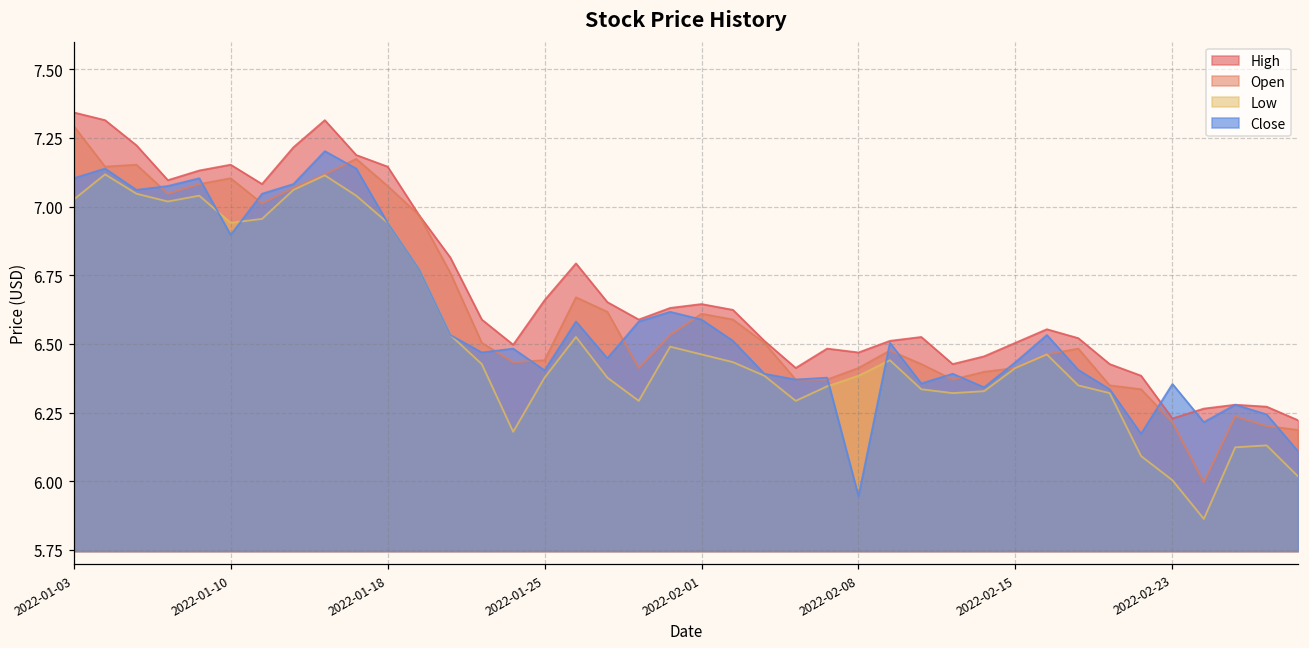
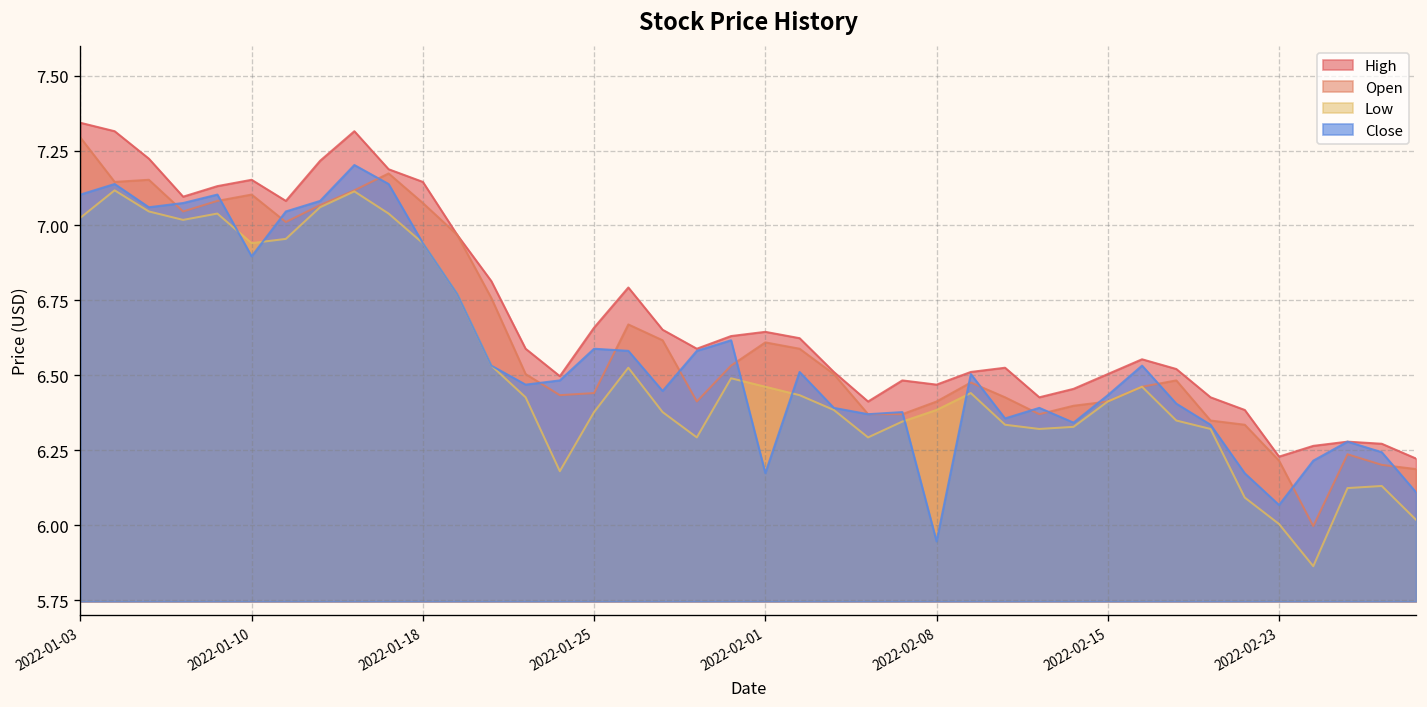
Close, 2022-01-25: 6.40 -> 6.59
Close, 2022-02-01: 6.59 -> 6.17
Close, 2022-02-23: 6.35 -> 6.07
